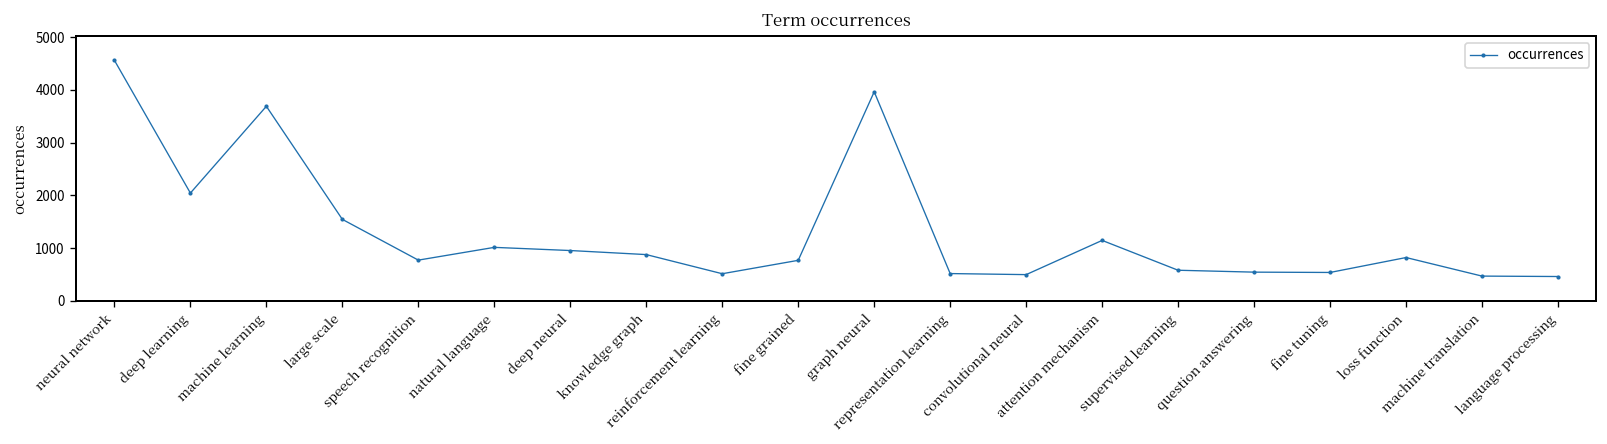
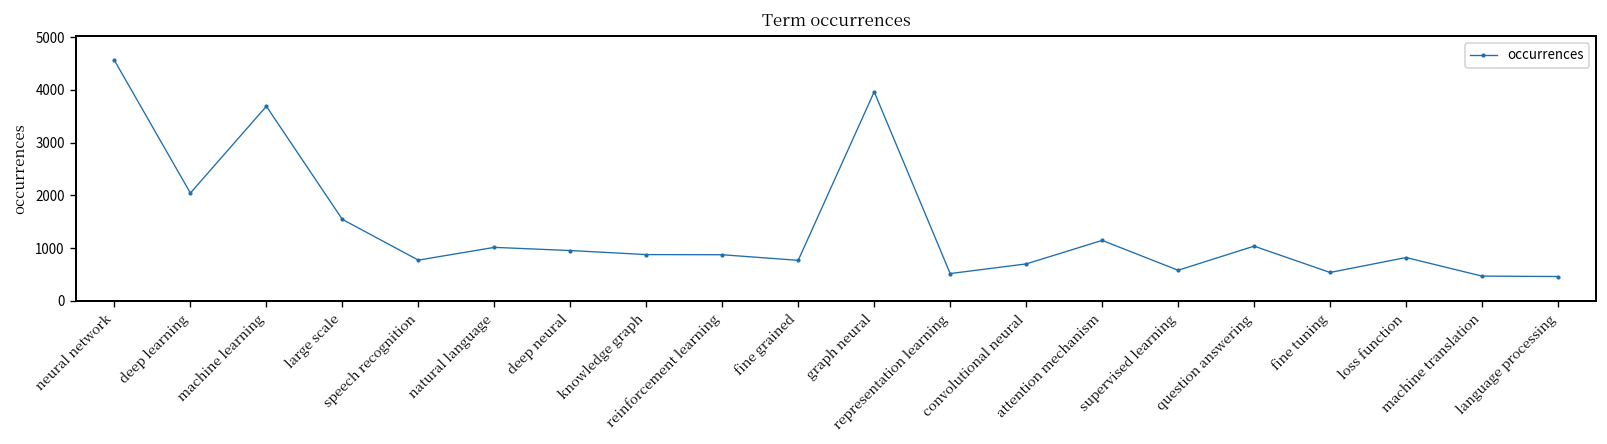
reinforcement learning: 500 -> 900
convolutional neural: 500 -> 700
question answering: 500 -> 1000
